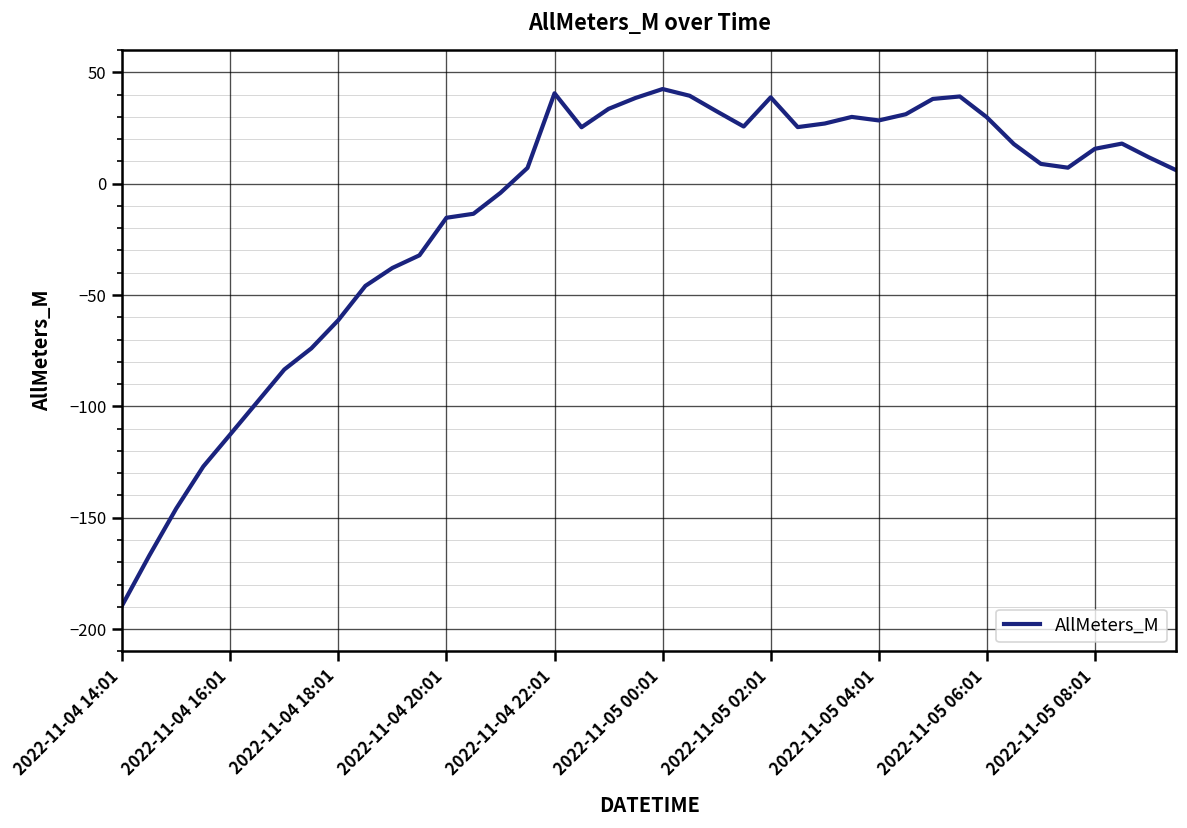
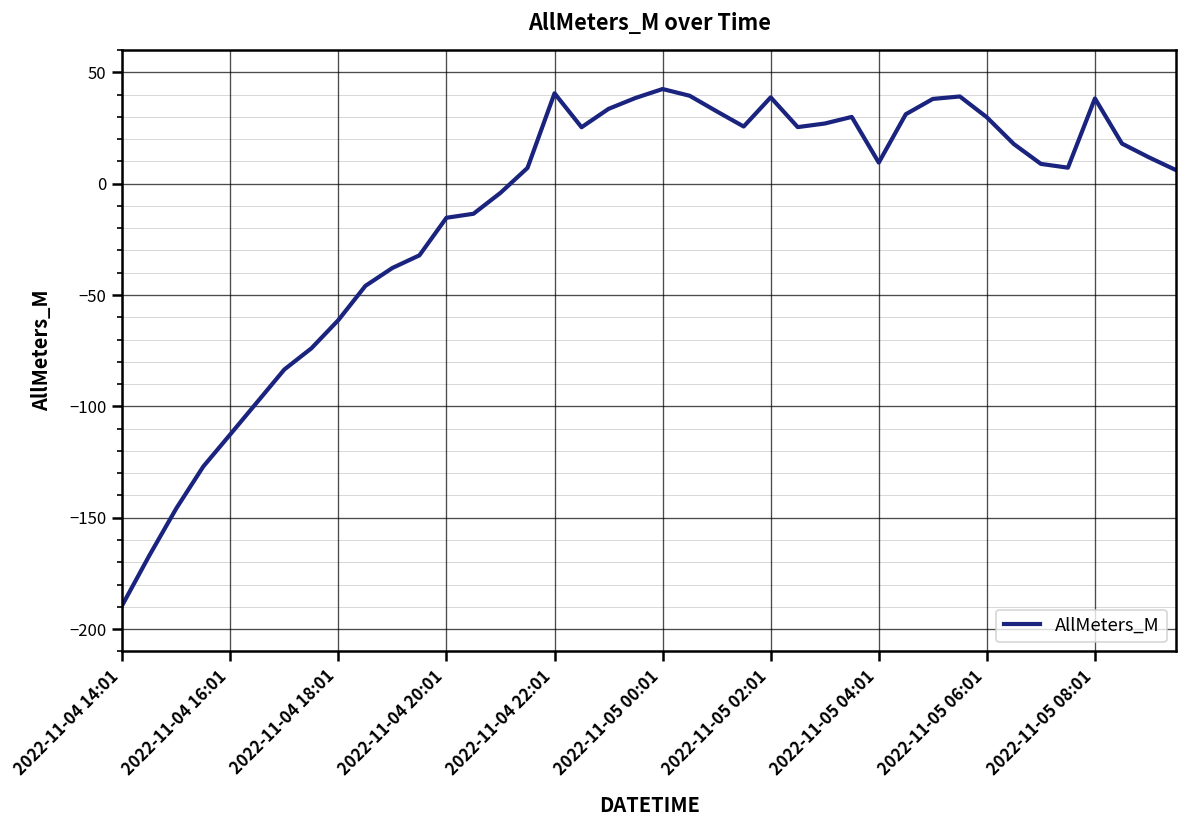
2022-11-05 04:01: 28 -> 9
2022-11-05 08:01: 16 -> 38
